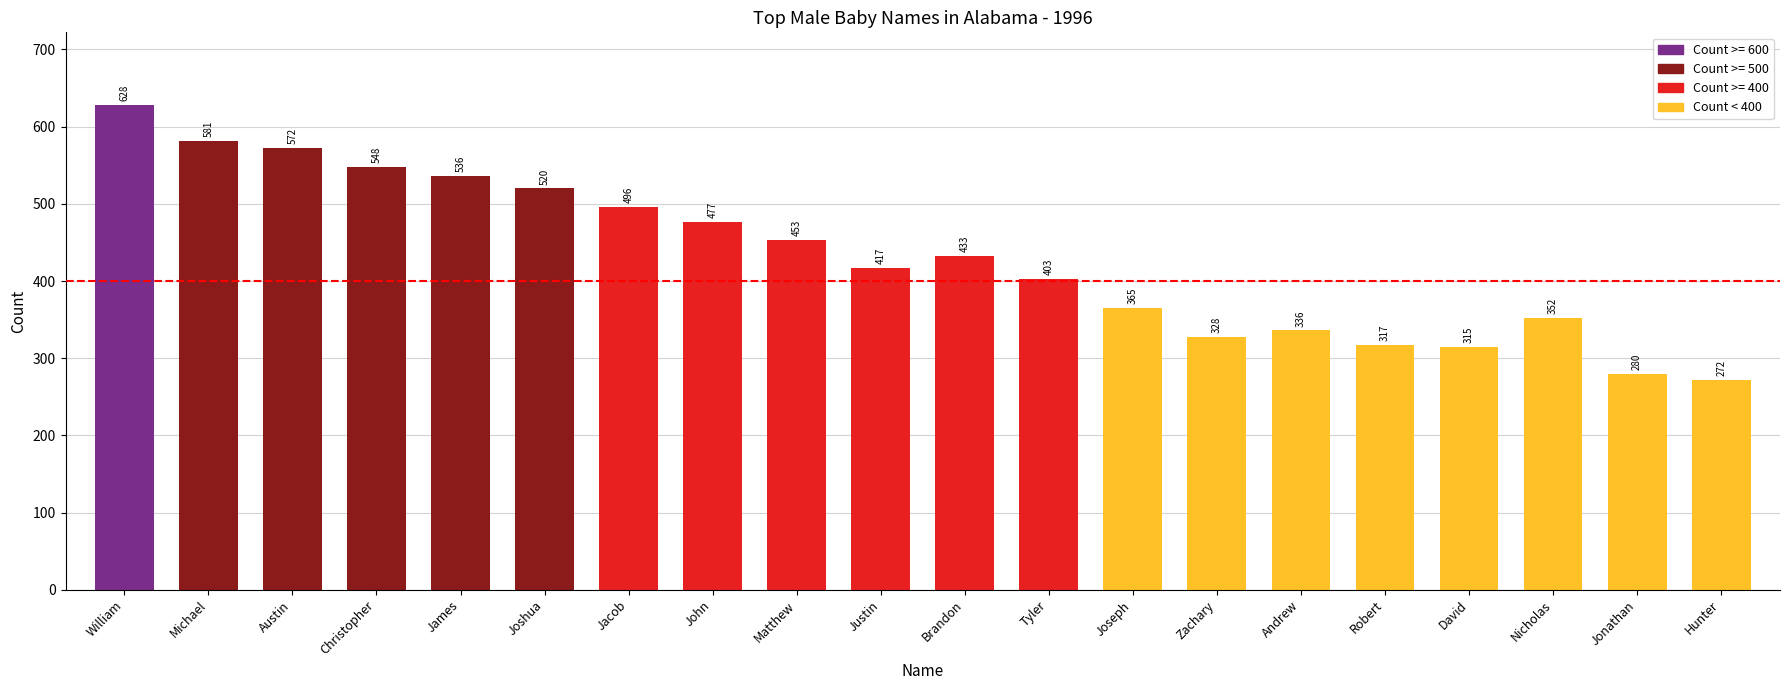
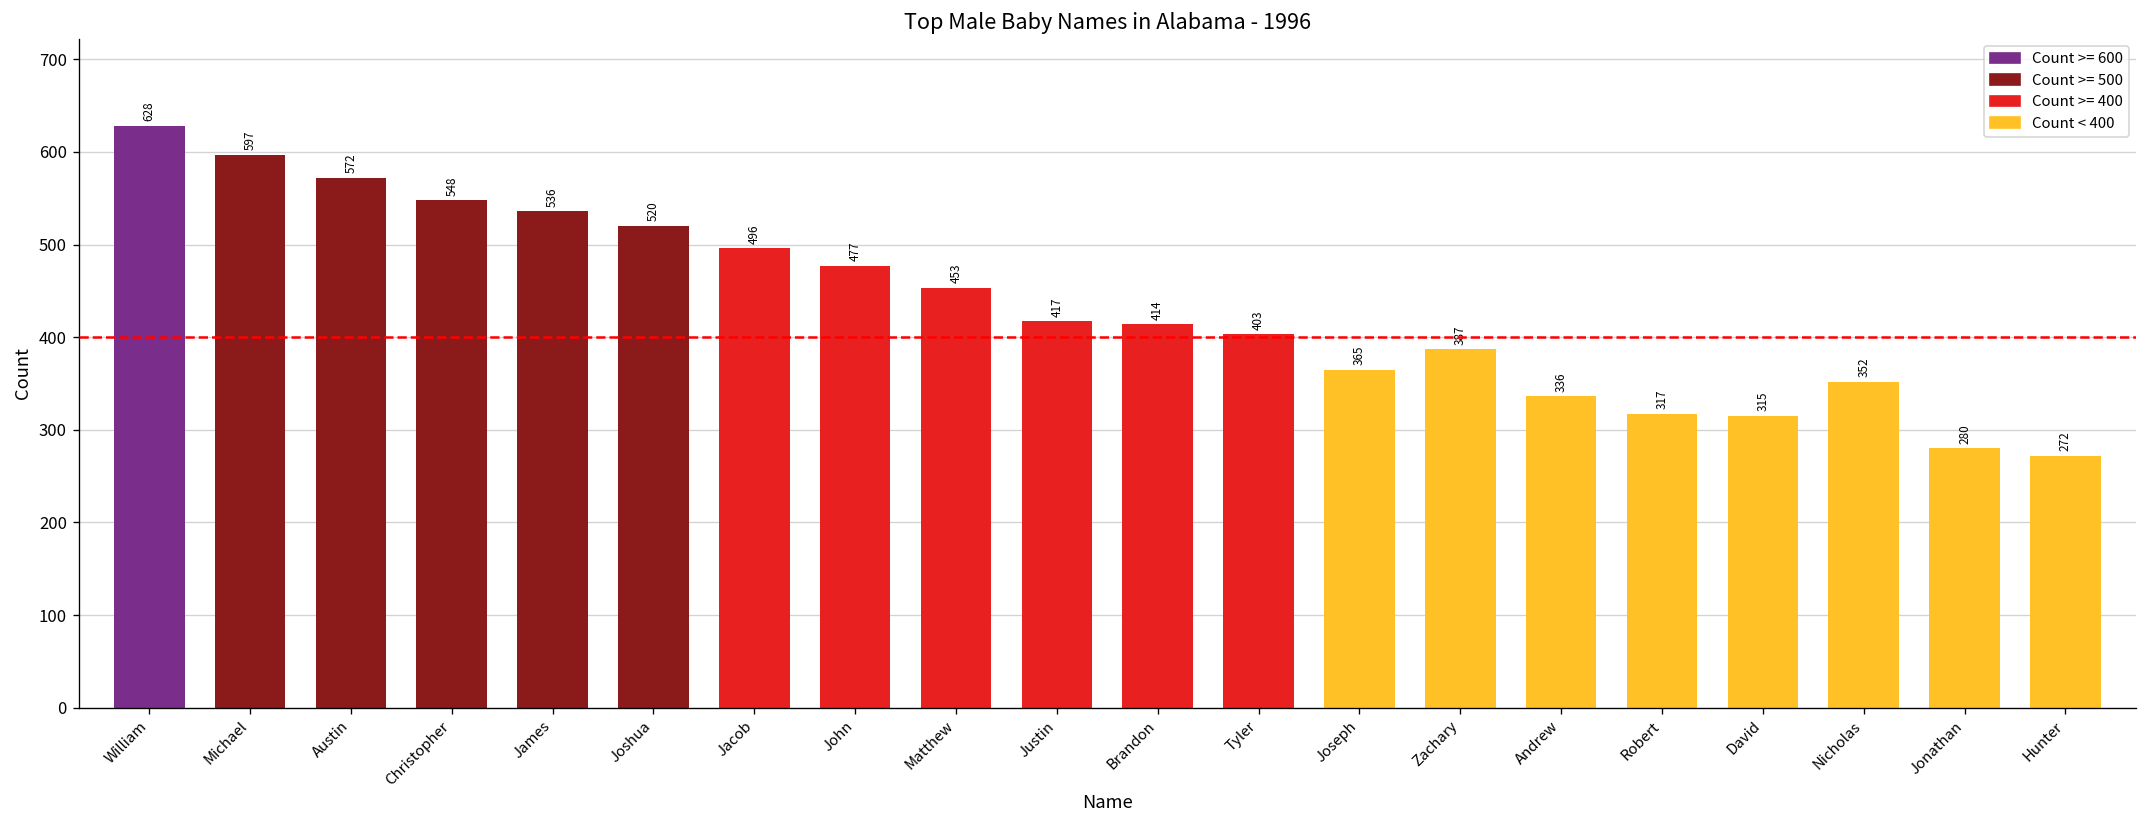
Michael: 581 -> 597
Brandon: 433 -> 414
Zachary: 328 -> 387
